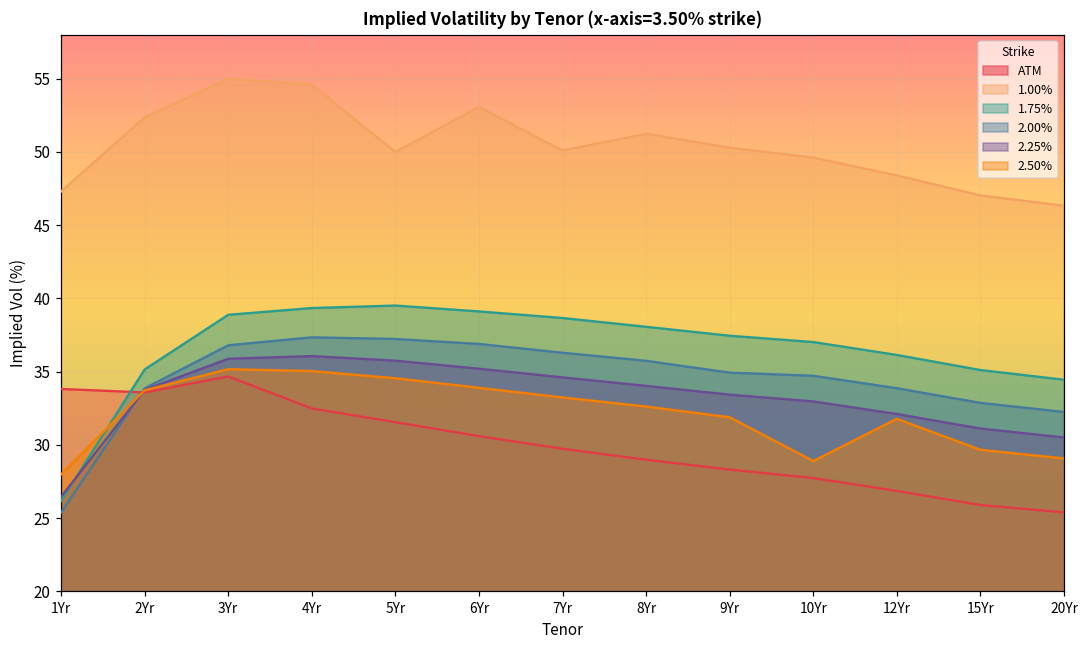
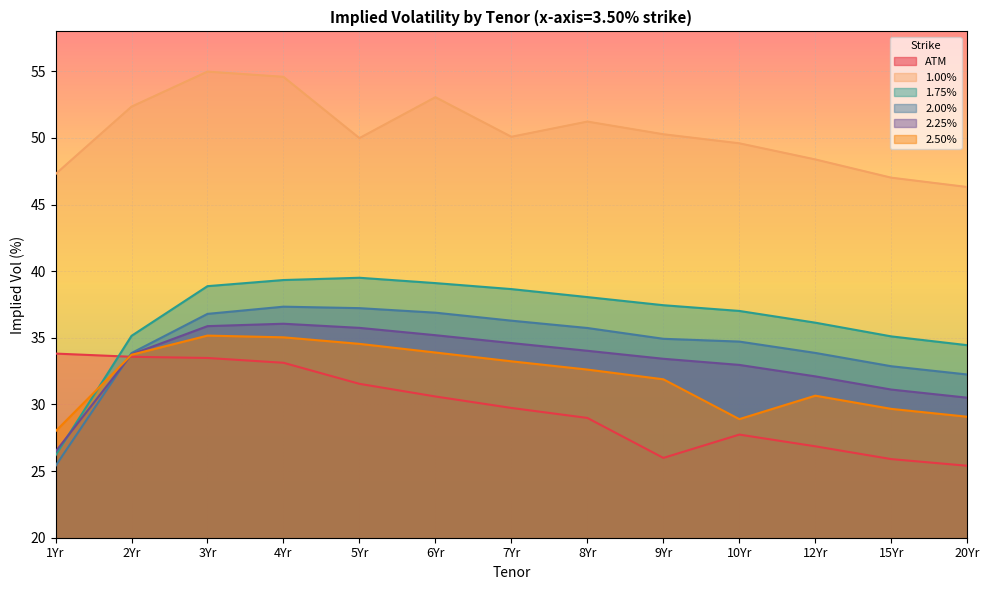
ATM, 3Yr: 34.7 -> 33.5
ATM, 4Yr: 32.5 -> 33.1
ATM, 9Yr: 28.3 -> 26.0
2.50%, 12Yr: 31.8 -> 30.7
